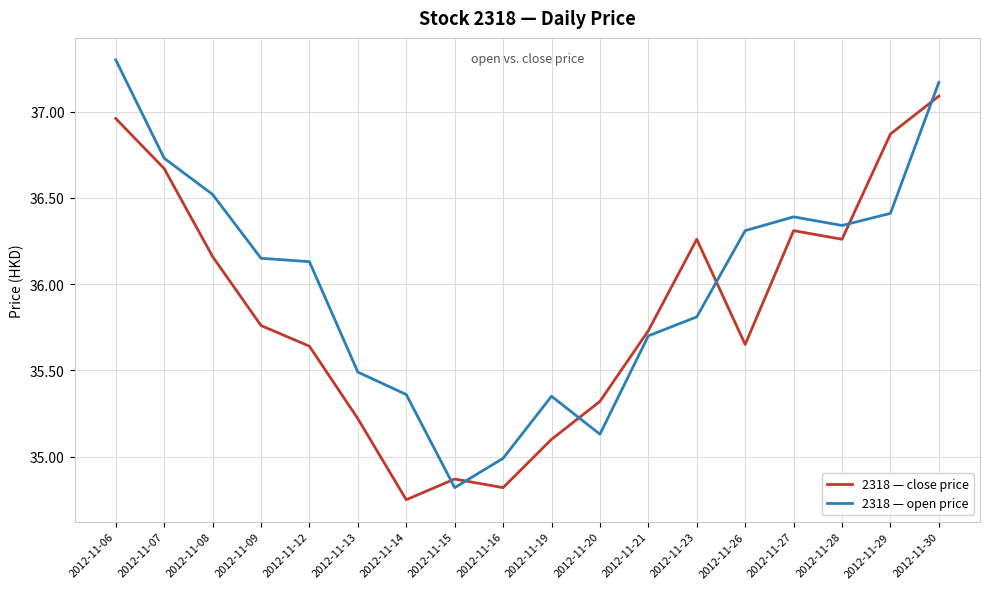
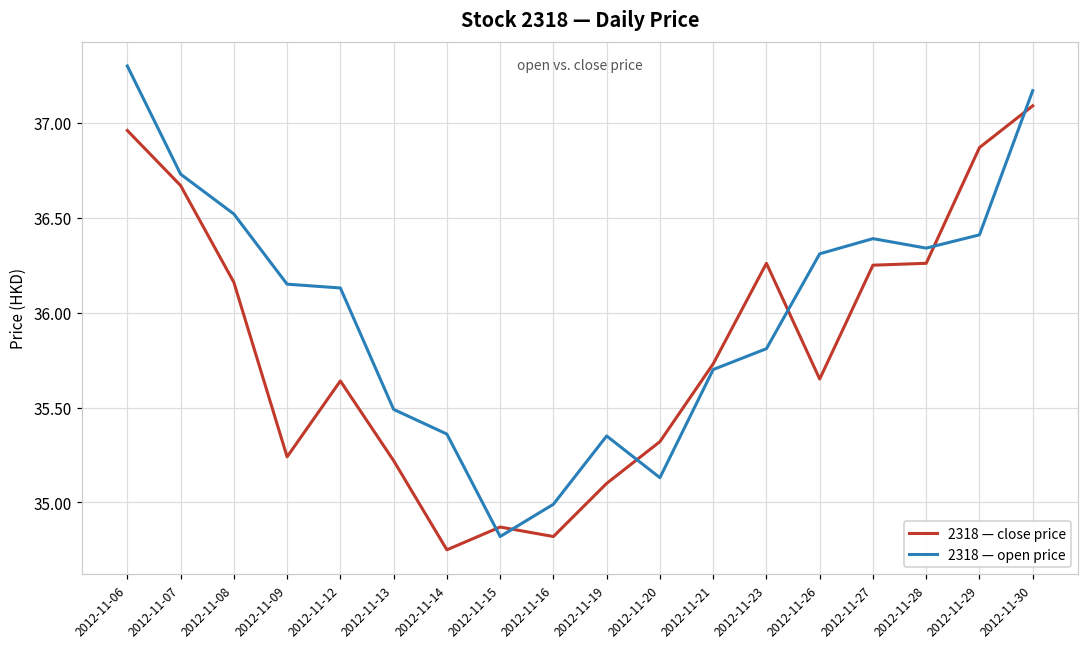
2318 — close price, 2012-11-09: 35.76 -> 35.24
2318 — close price, 2012-11-27: 36.31 -> 36.25
